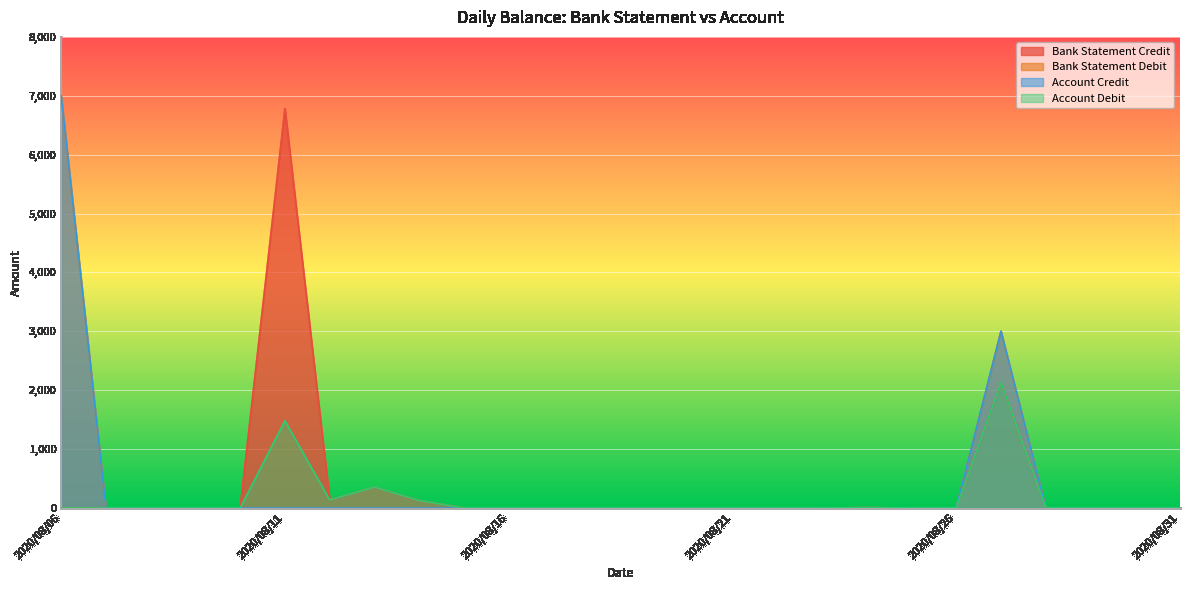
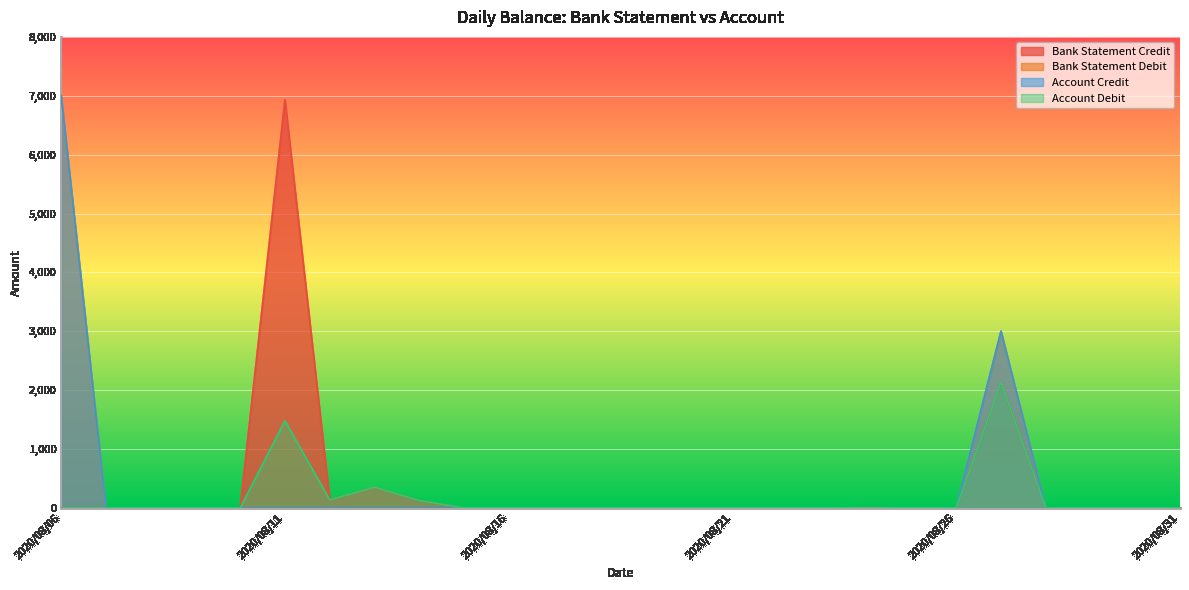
Bank Statement Credit, 2020/08/11: 6,800 -> 6,900
